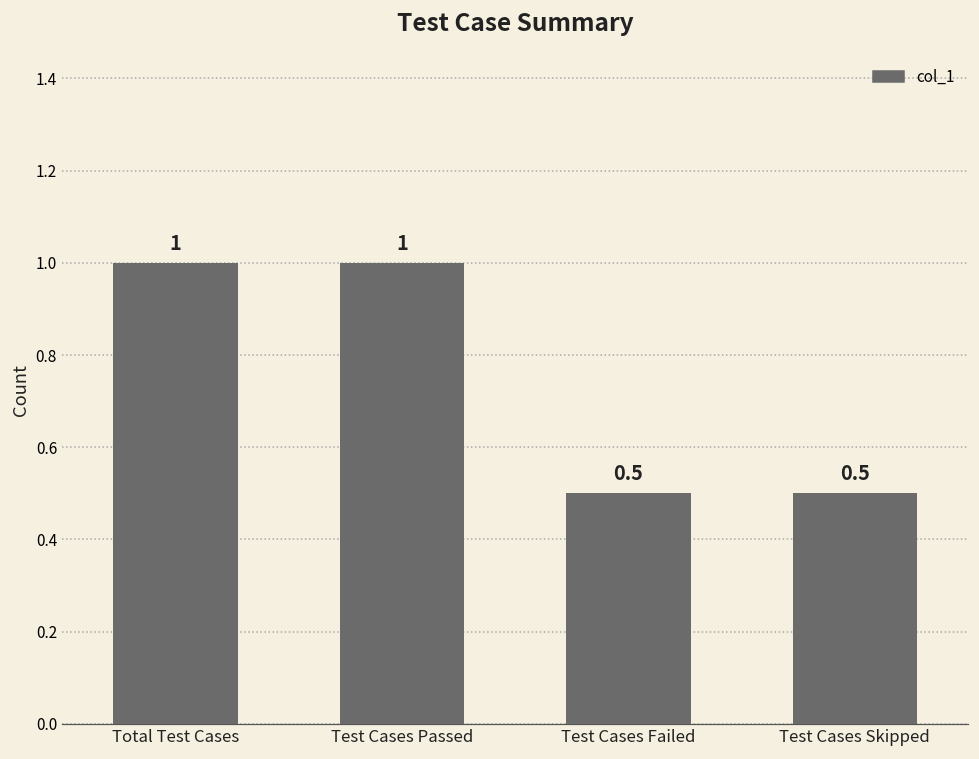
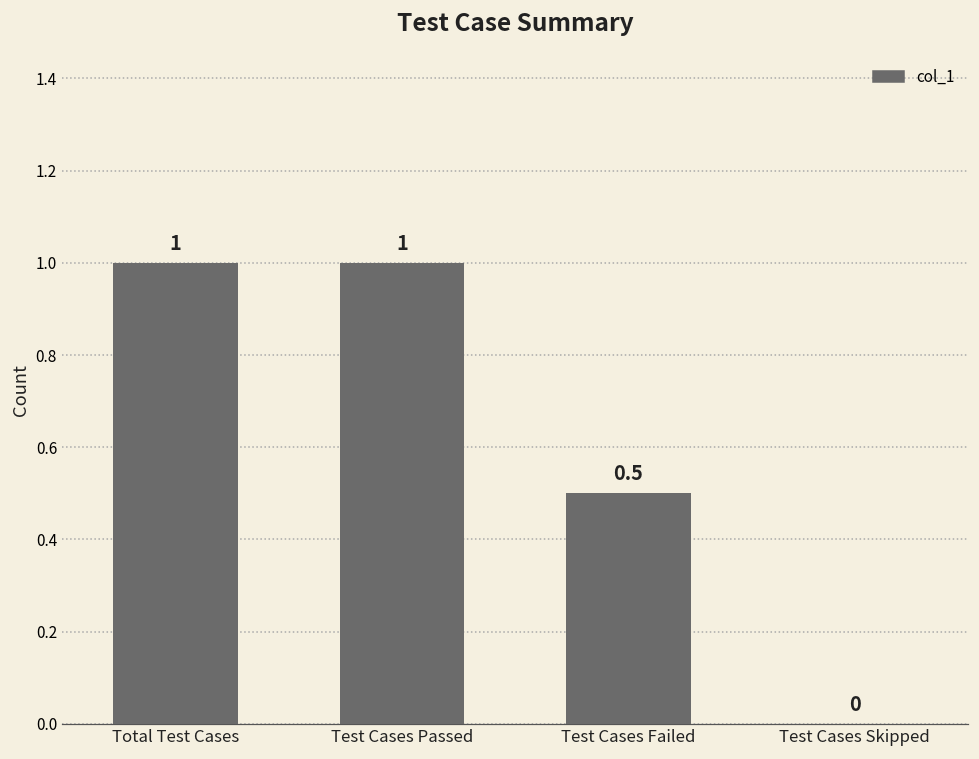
Test Cases Skipped: 0.5 -> 0
